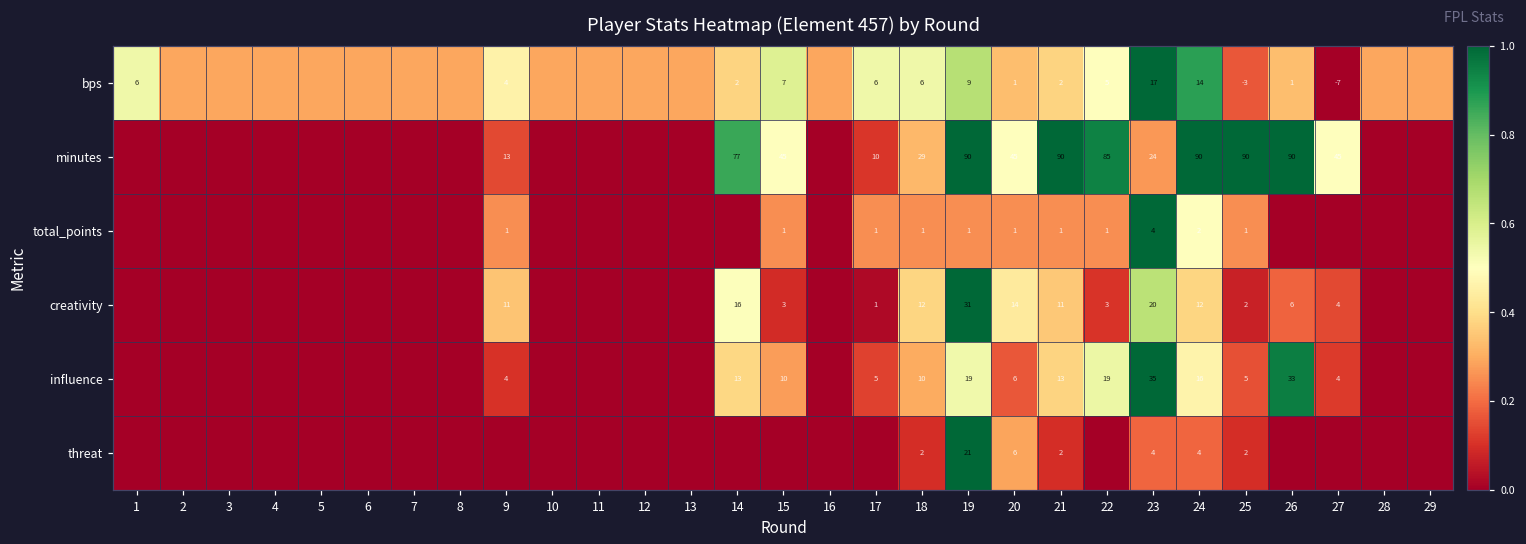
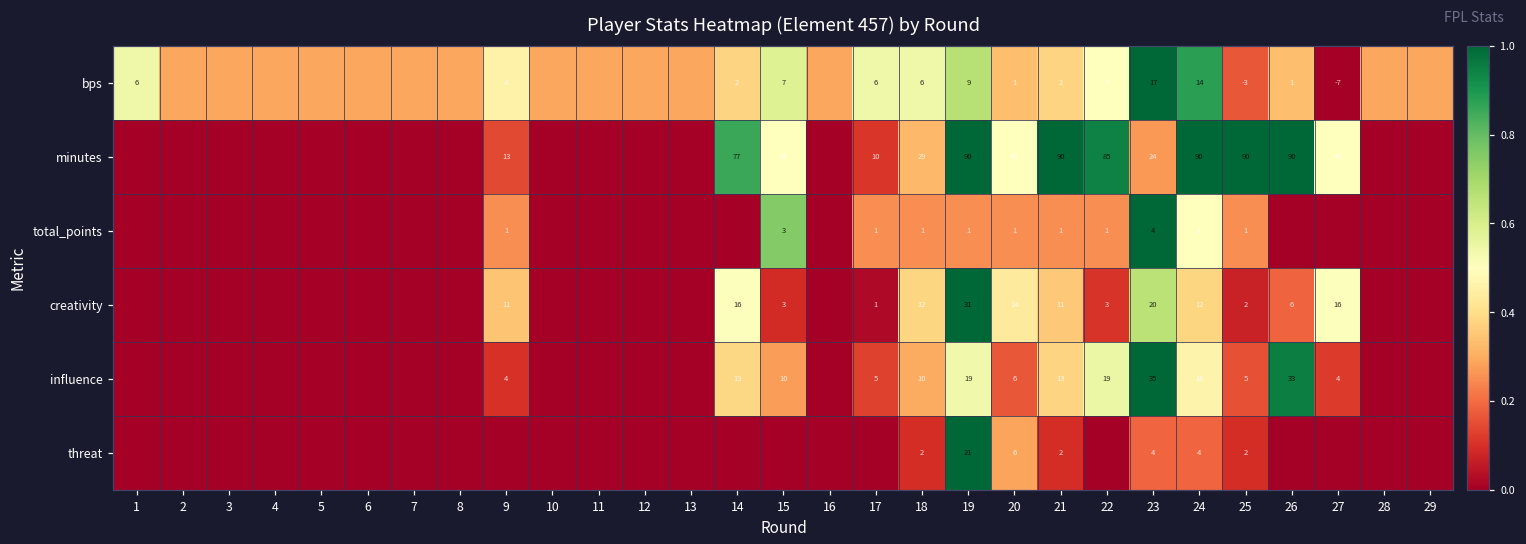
total_points, 15: 1 -> 3
creativity, 27: 4 -> 16
